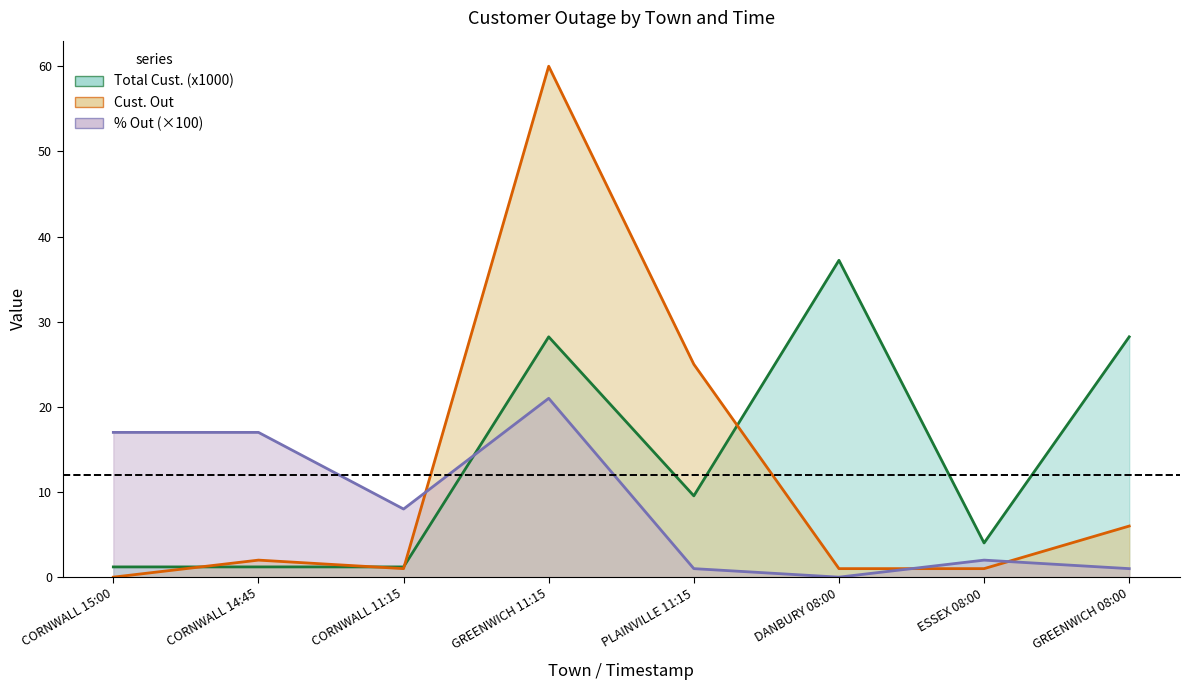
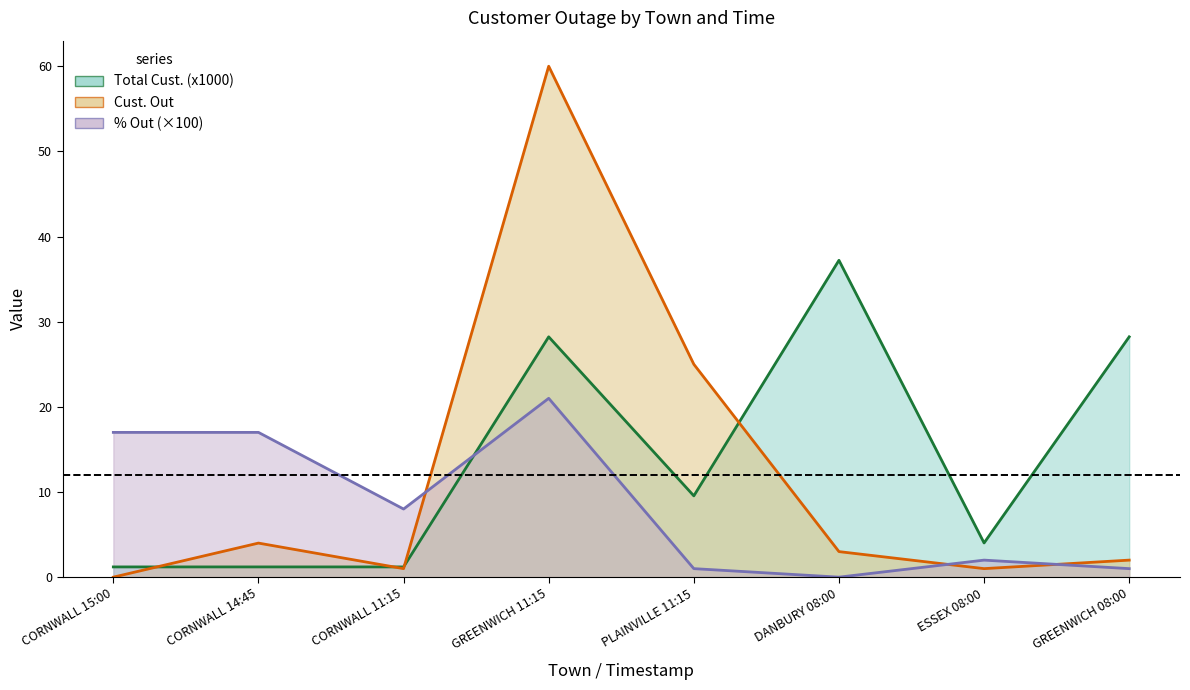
Cust. Out, CORNWALL 14:45: 2 -> 4
Cust. Out, DANBURY 08:00: 1 -> 3
Cust. Out, GREENWICH 08:00: 6 -> 2
